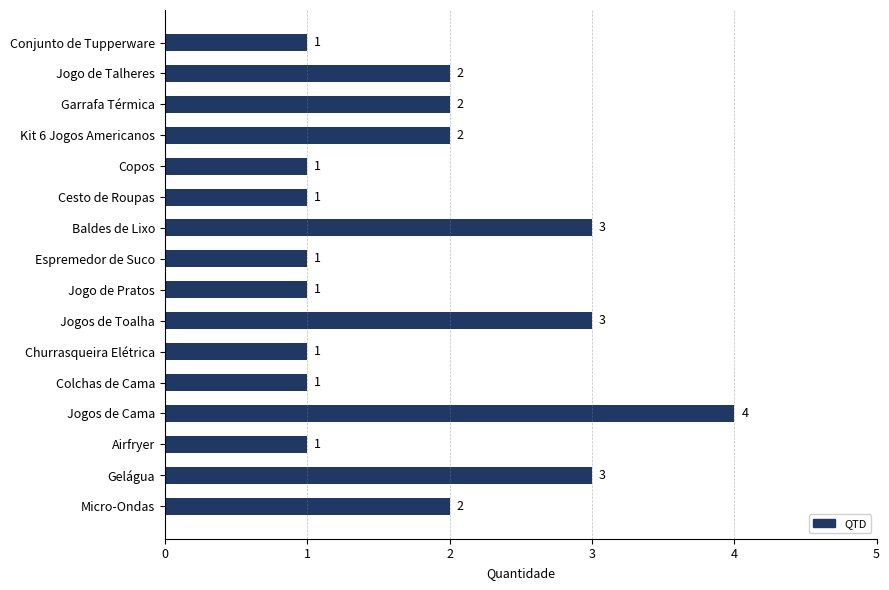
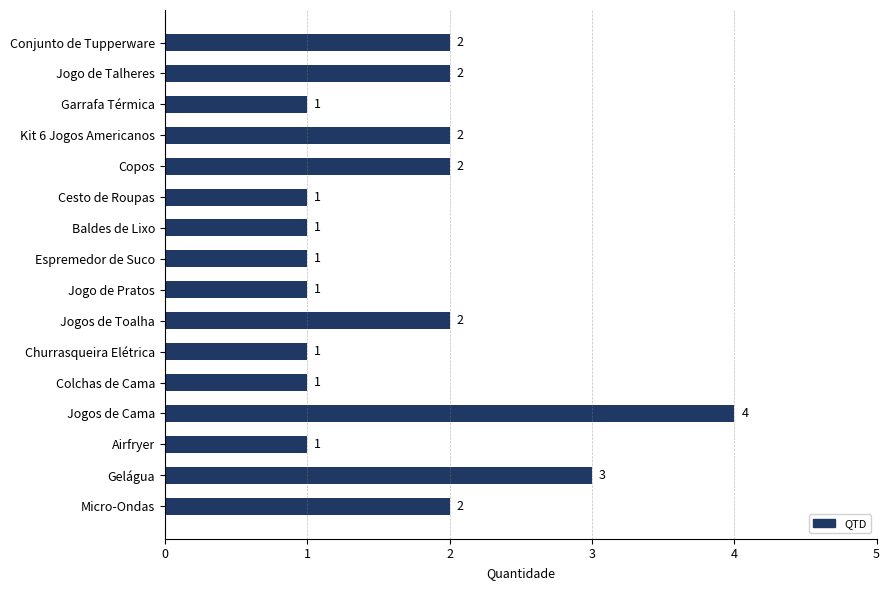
Conjunto de Tupperware: 1 -> 2
Garrafa Térmica: 2 -> 1
Copos: 1 -> 2
Baldes de Lixo: 3 -> 1
Jogos de Toalha: 3 -> 2
